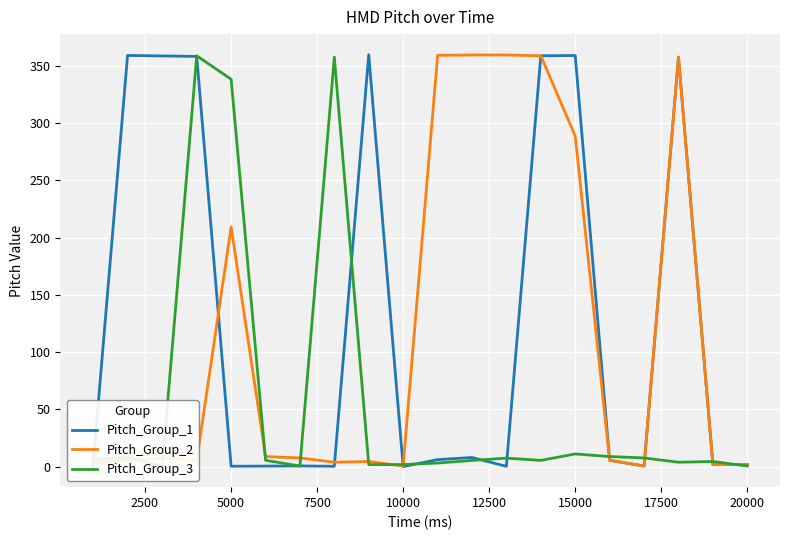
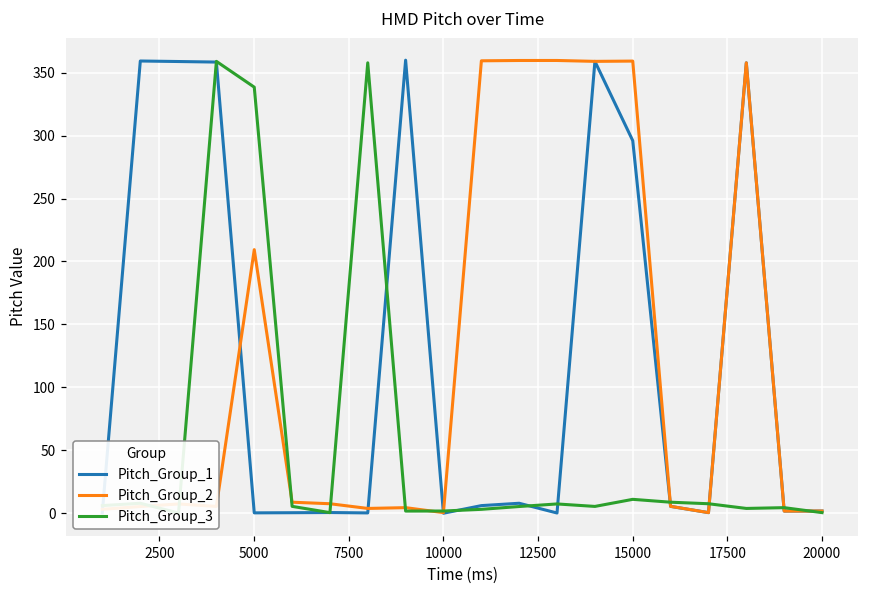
Pitch_Group_1, 15000: 359 -> 296
Pitch_Group_2, 15000: 289 -> 359
